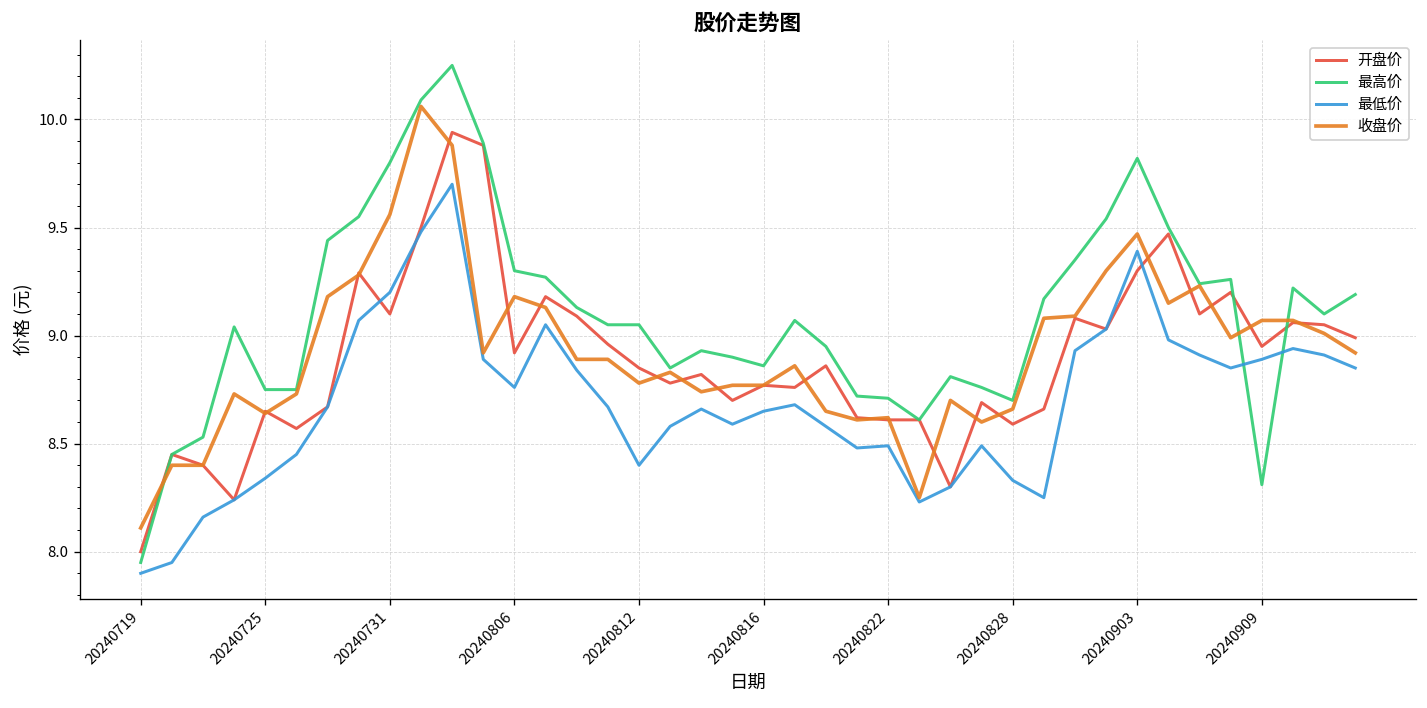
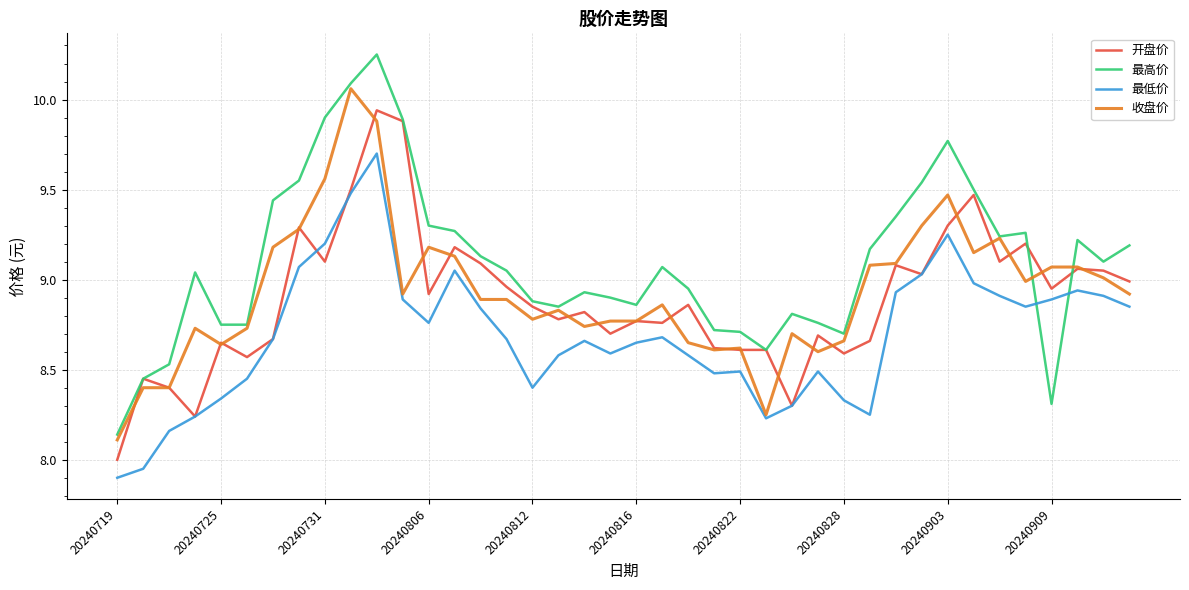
最高价, 20240719: 7.95 -> 8.14
最高价, 20240731: 9.8 -> 9.9
最高价, 20240812: 9.05 -> 8.88
最高价, 20240903: 9.82 -> 9.77
最低价, 20240903: 9.39 -> 9.25
